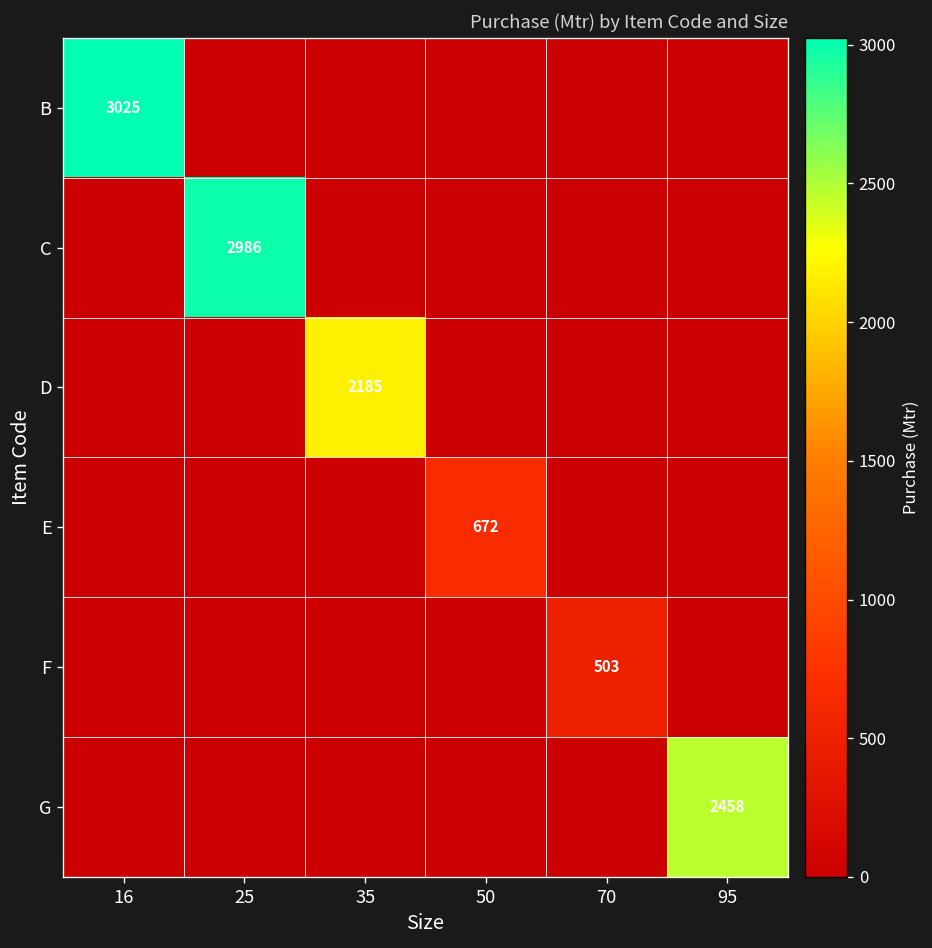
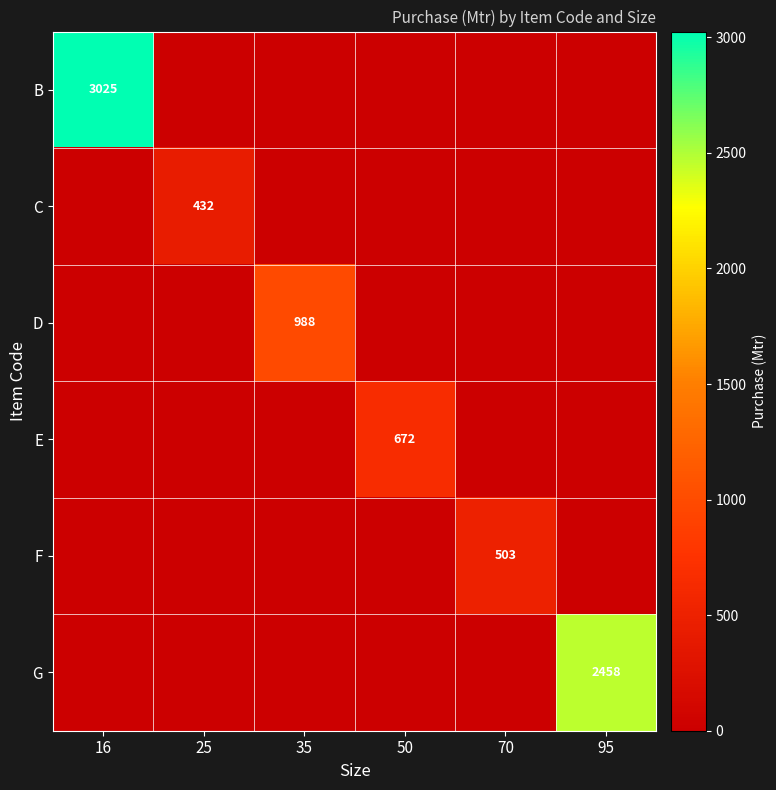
C, 25: 2986 -> 432
D, 35: 2185 -> 988
